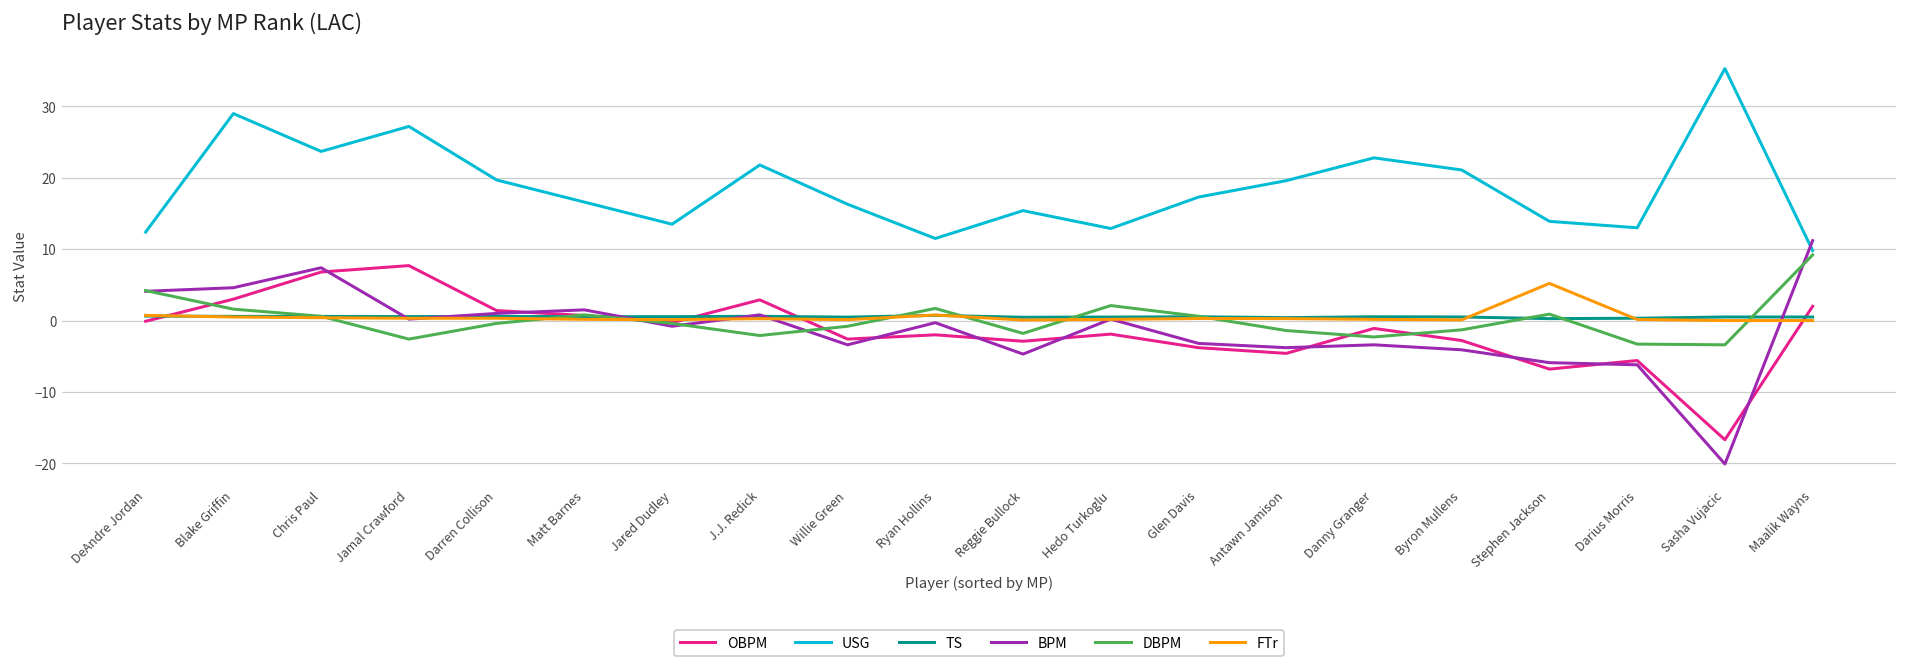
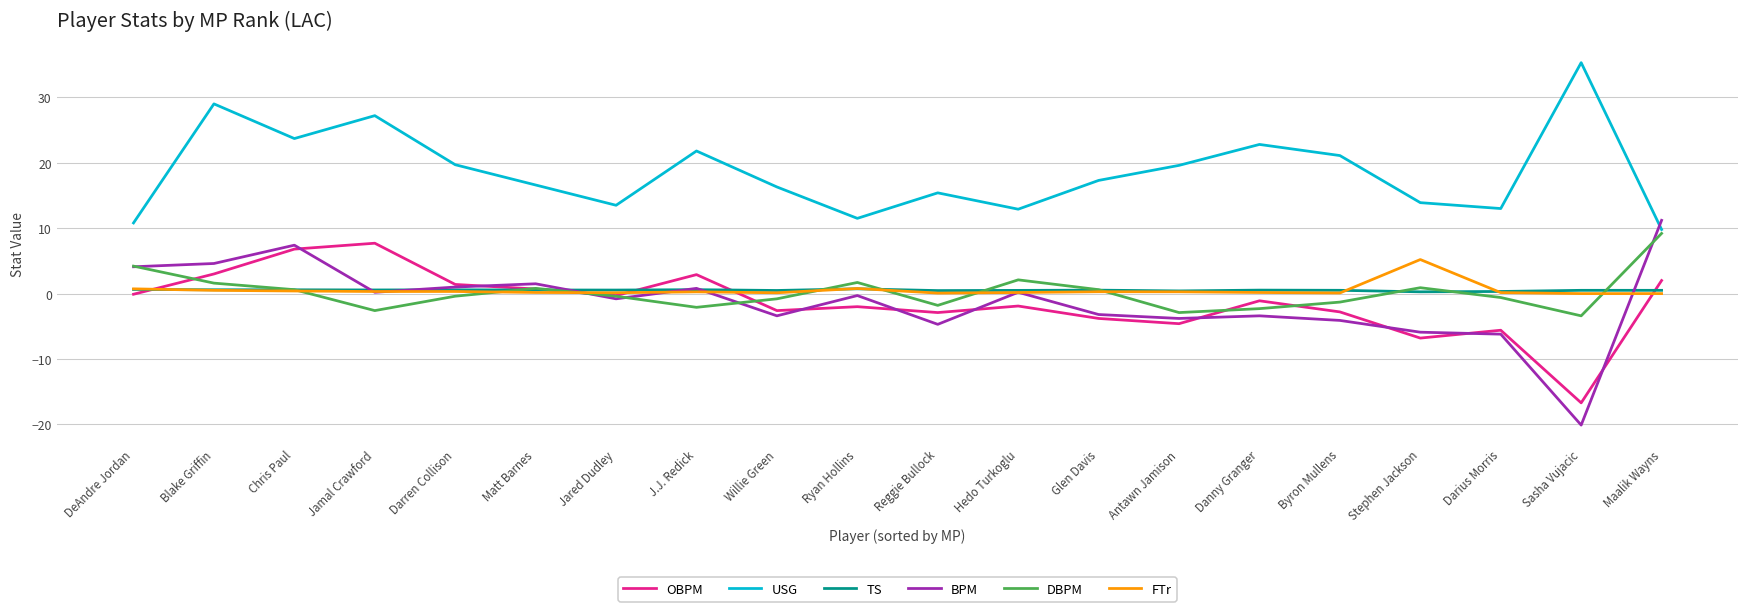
USG, DeAndre Jordan: 12 -> 11
DBPM, Antawn Jamison: -1 -> -3
DBPM, Darius Morris: -3 -> -1
